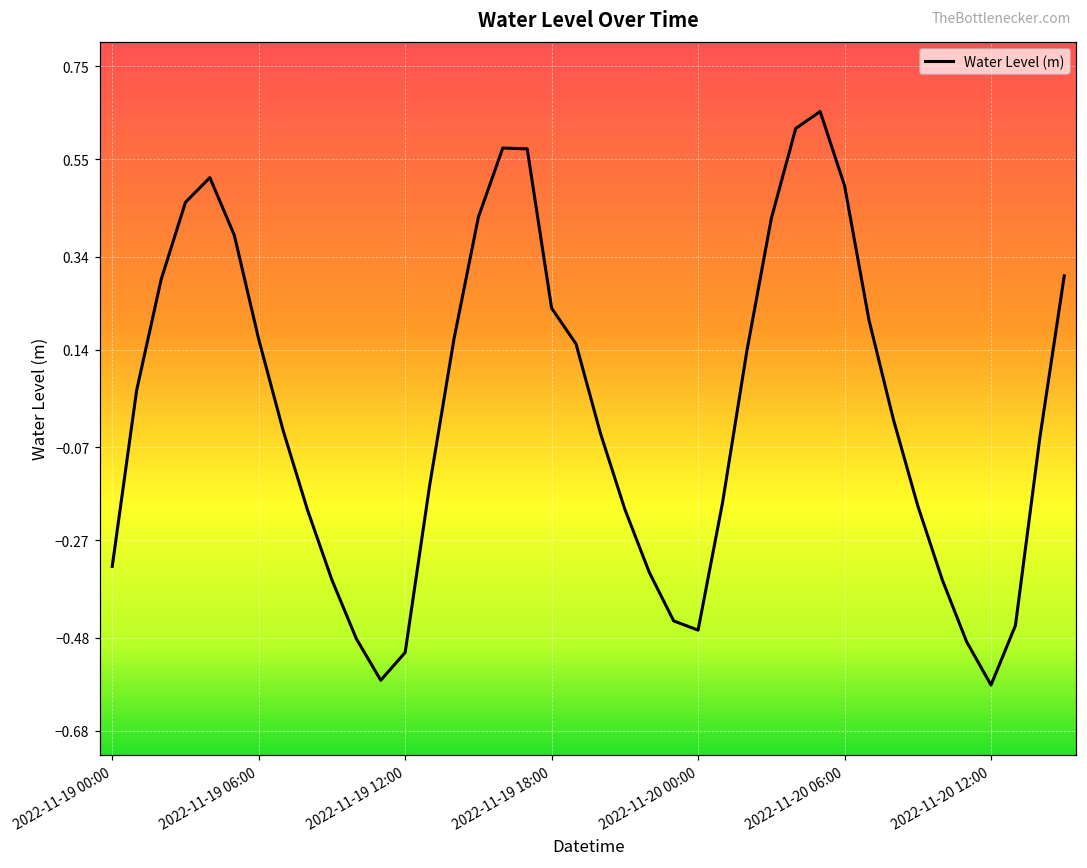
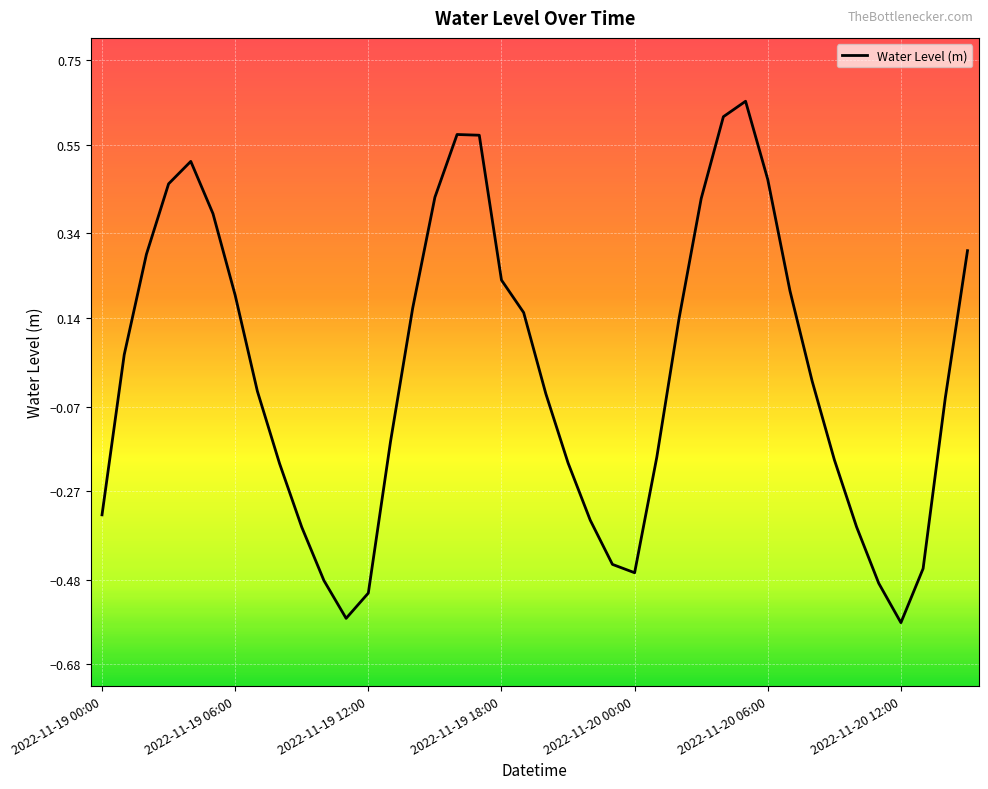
2022-11-19 06:00: 0.16 -> 0.19
2022-11-20 06:00: 0.49 -> 0.47
